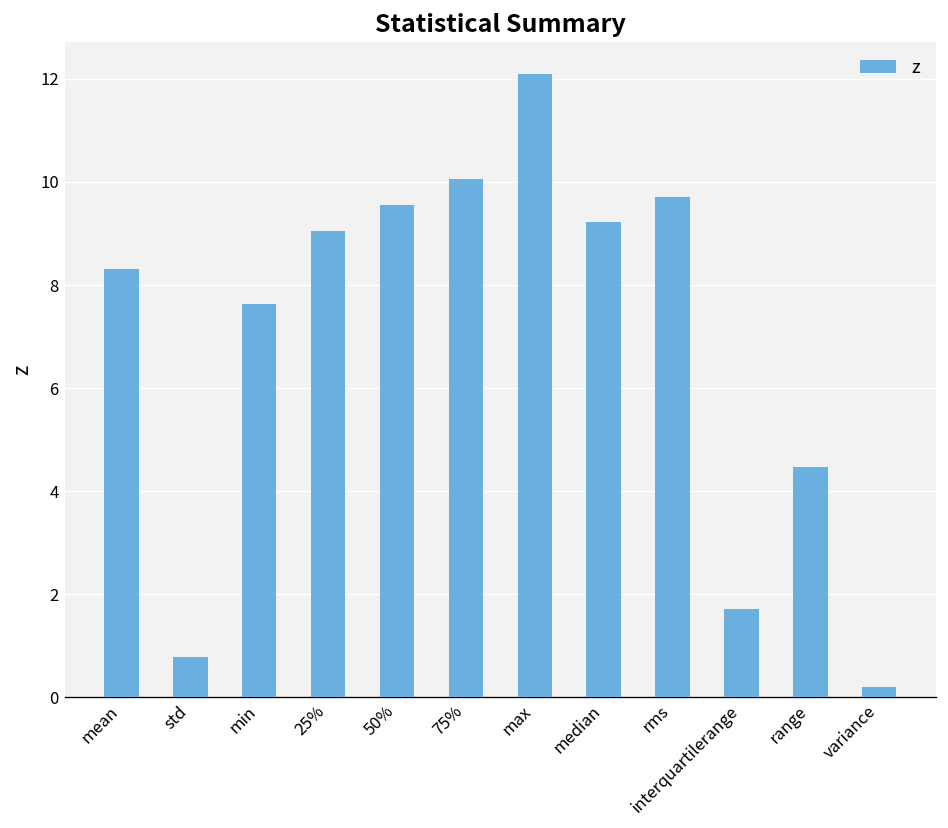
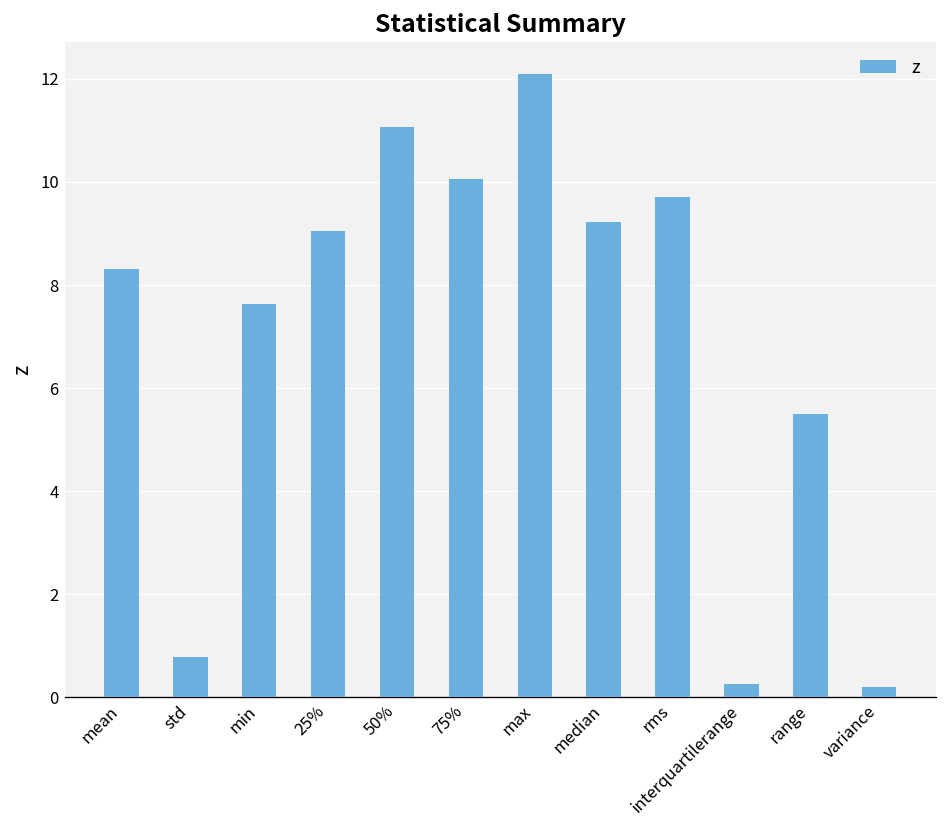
50%: 9.6 -> 11.1
interquartilerange: 1.7 -> 0.3
range: 4.5 -> 5.5
